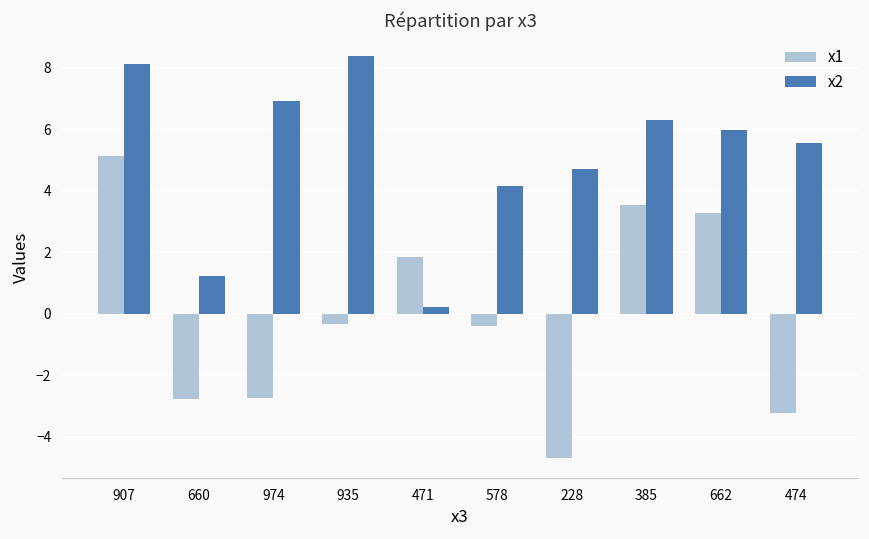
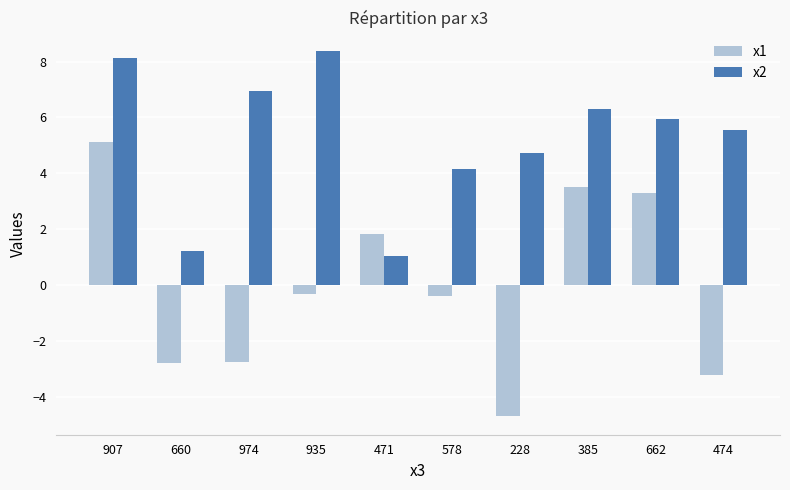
x2, 471: 0.2 -> 1.1
